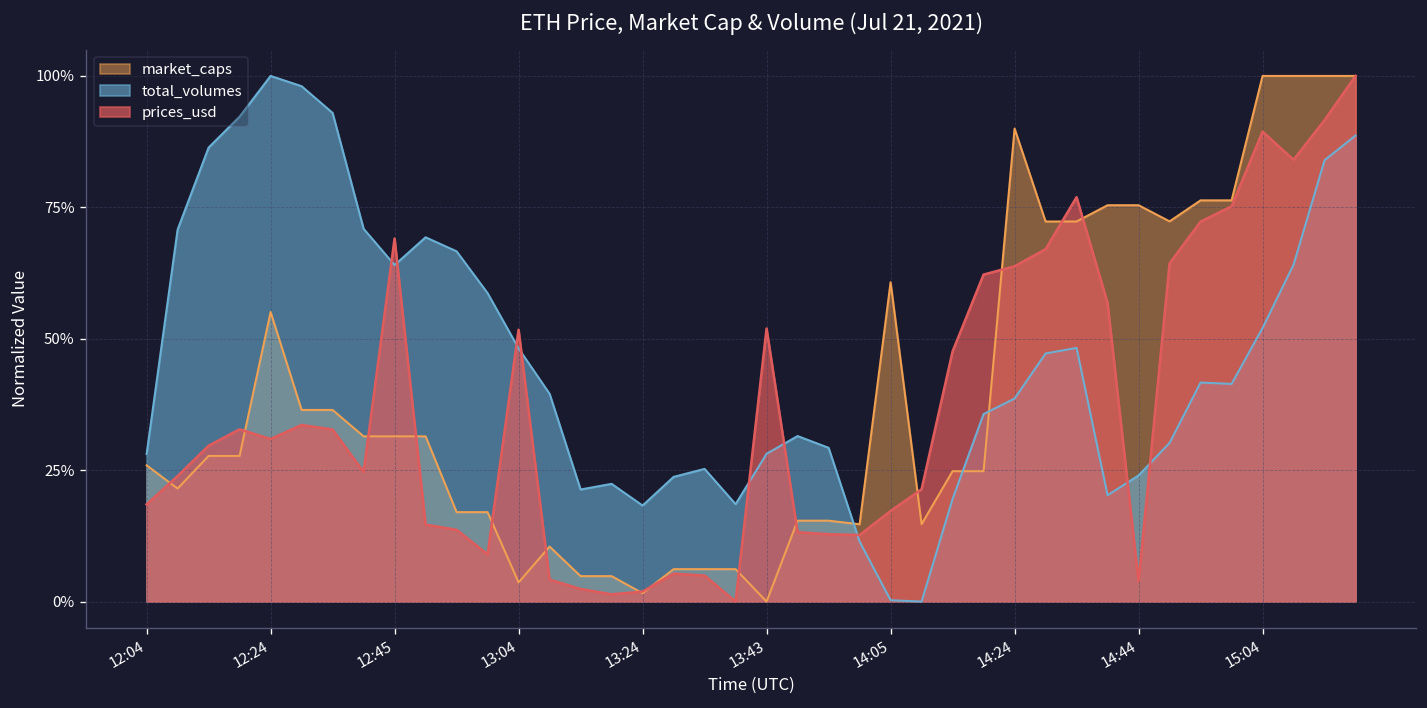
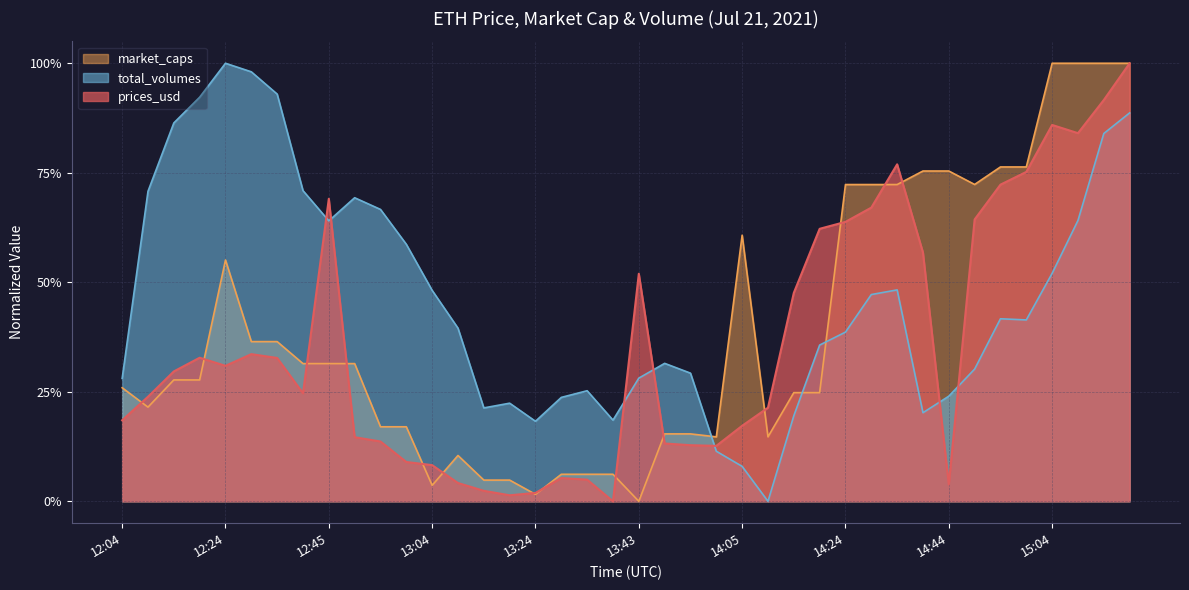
prices_usd, 13:04: 52% -> 8%
total_volumes, 14:05: 0% -> 8%
market_caps, 14:24: 90% -> 72%
prices_usd, 15:04: 89% -> 86%
